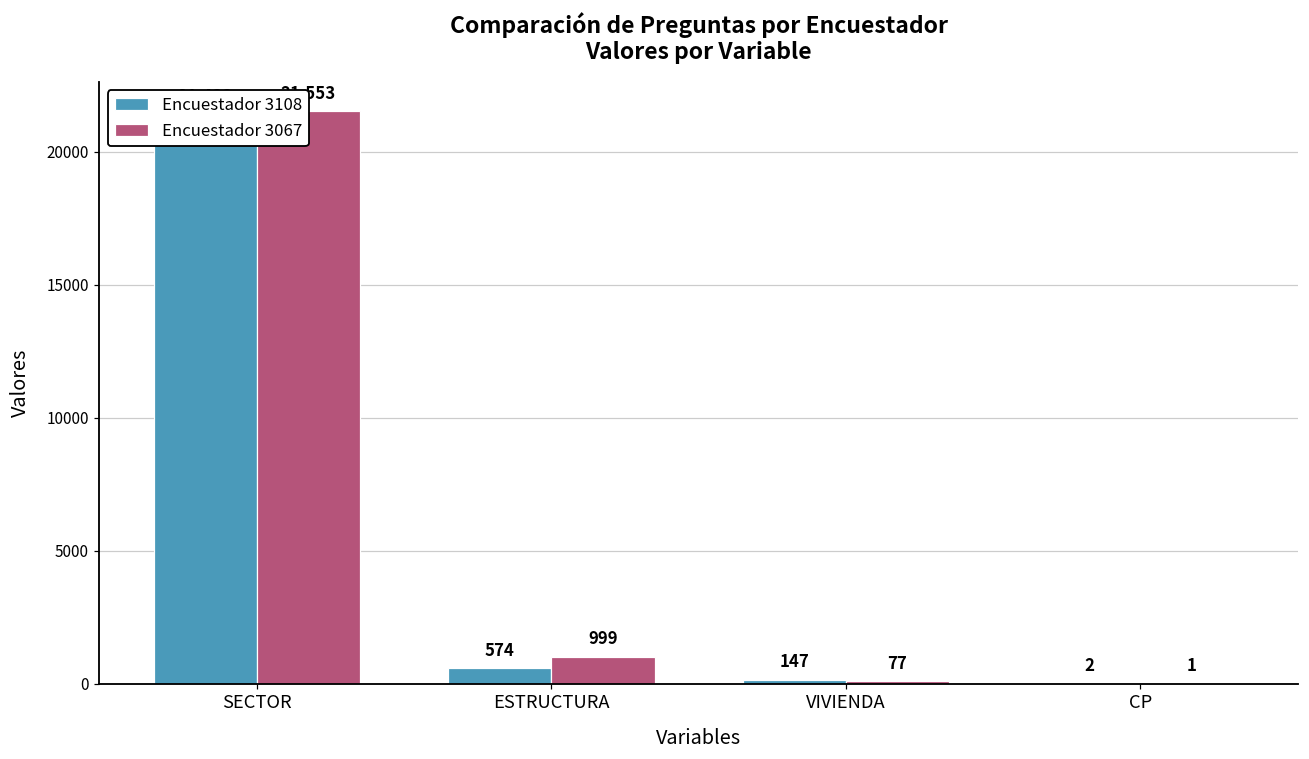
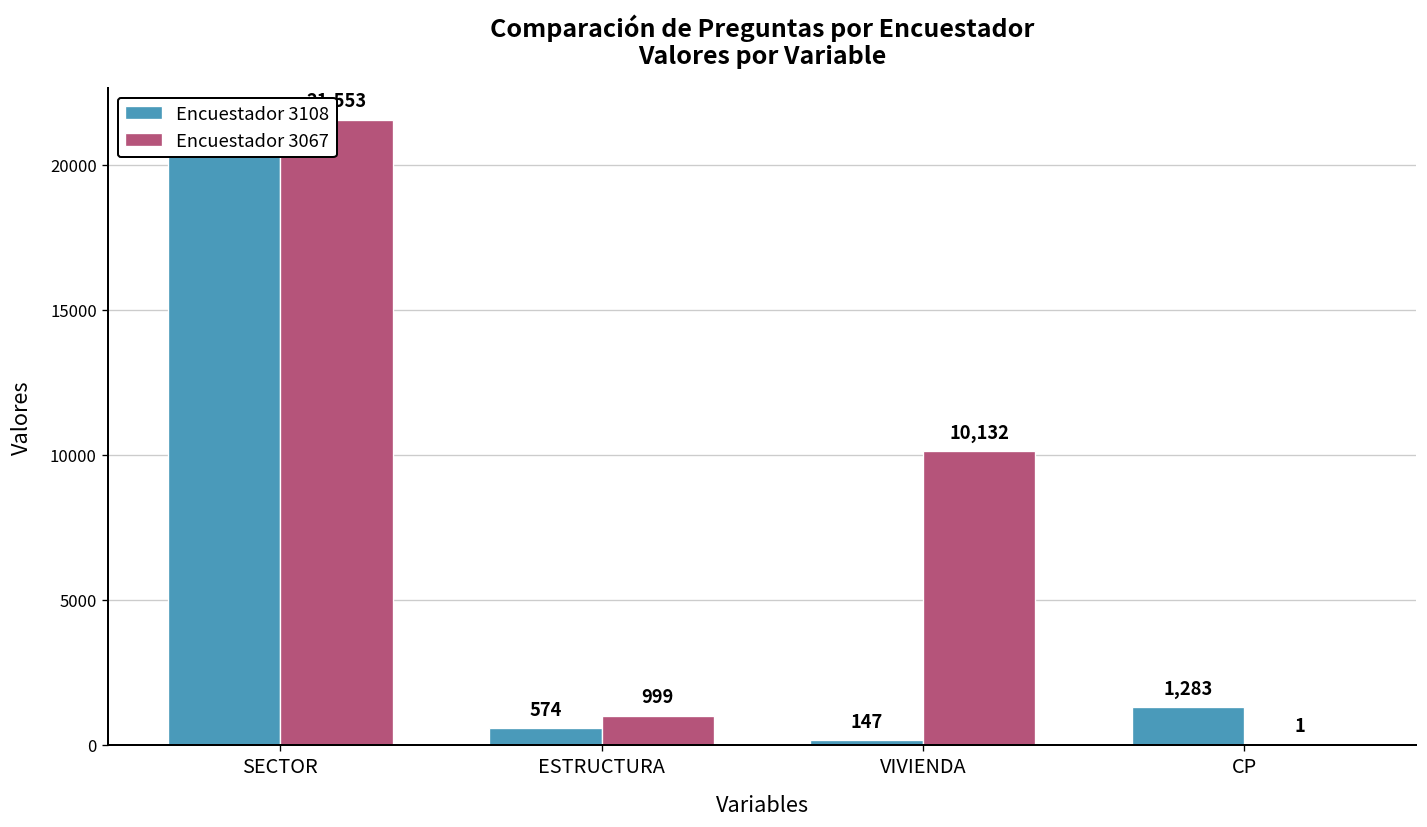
Encuestador 3067, VIVIENDA: 77 -> 10,132
Encuestador 3108, CP: 2 -> 1,283
